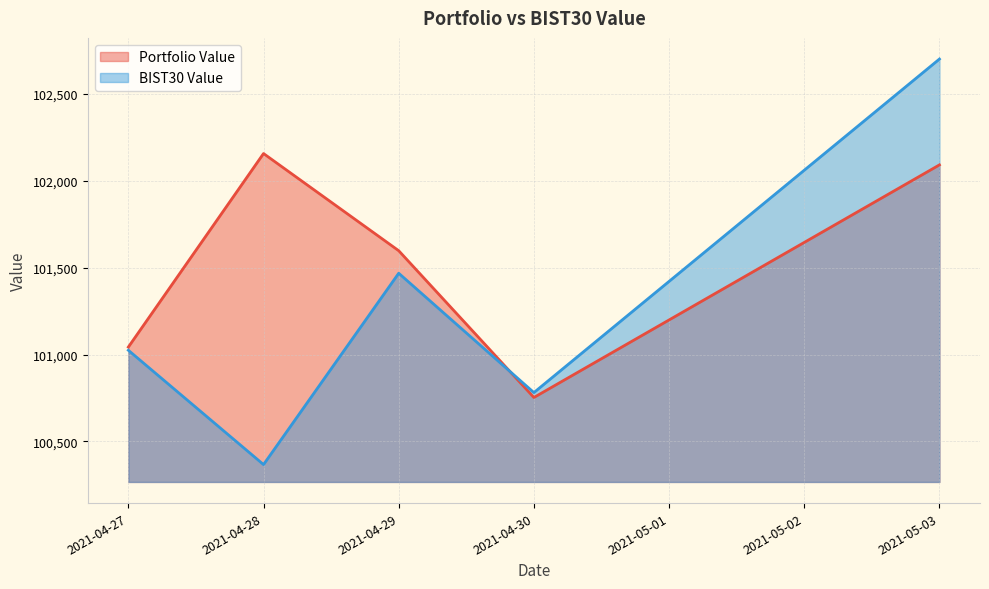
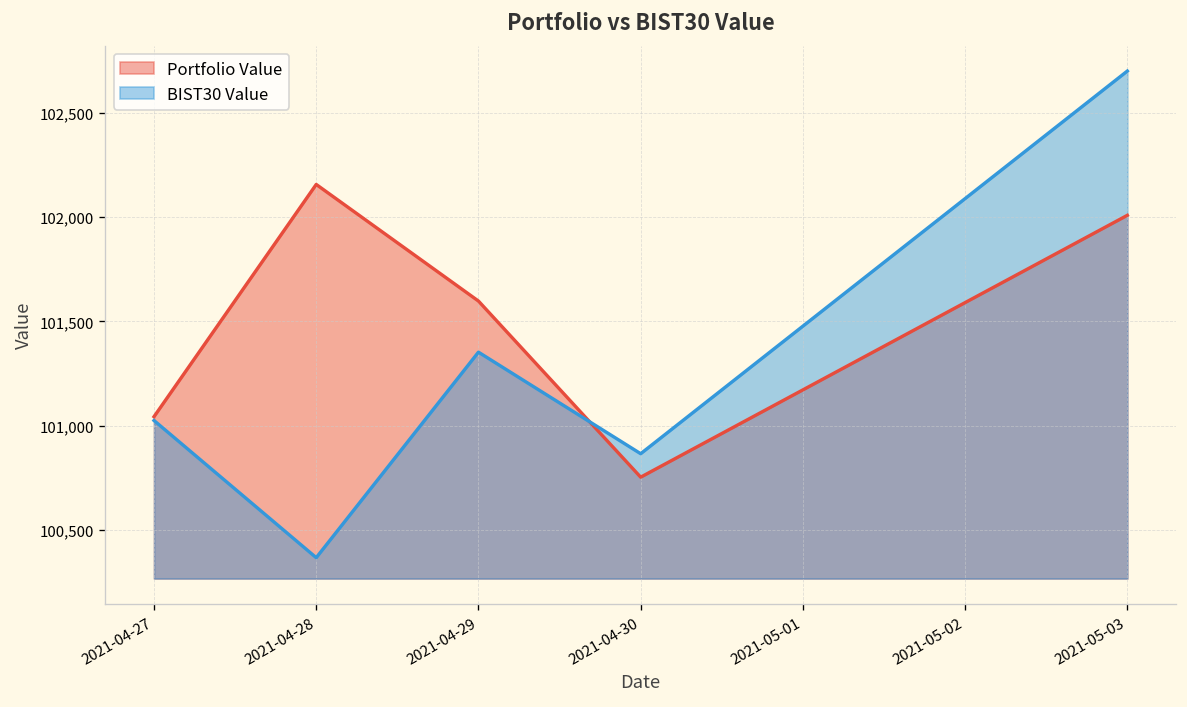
BIST30 Value, 2021-04-29: 101,470 -> 101,350
BIST30 Value, 2021-04-30: 100,780 -> 100,870
Portfolio Value, 2021-05-03: 102,090 -> 102,010
